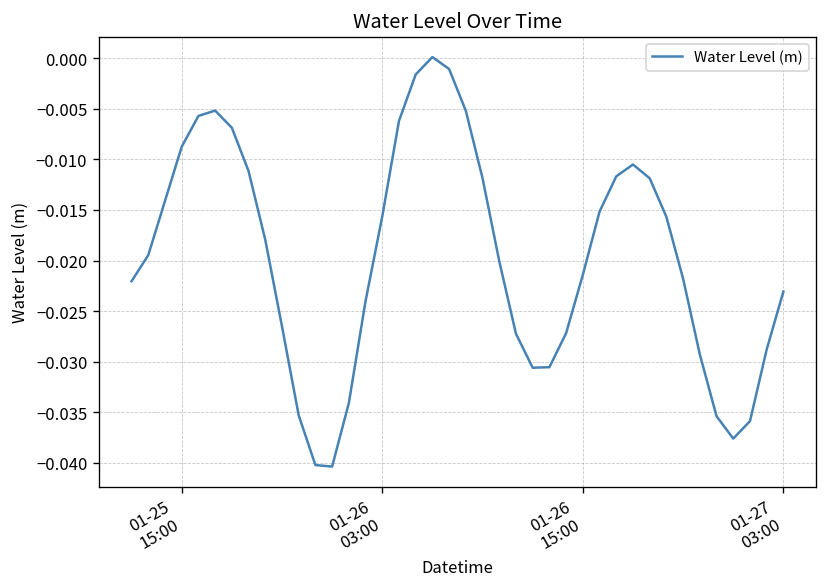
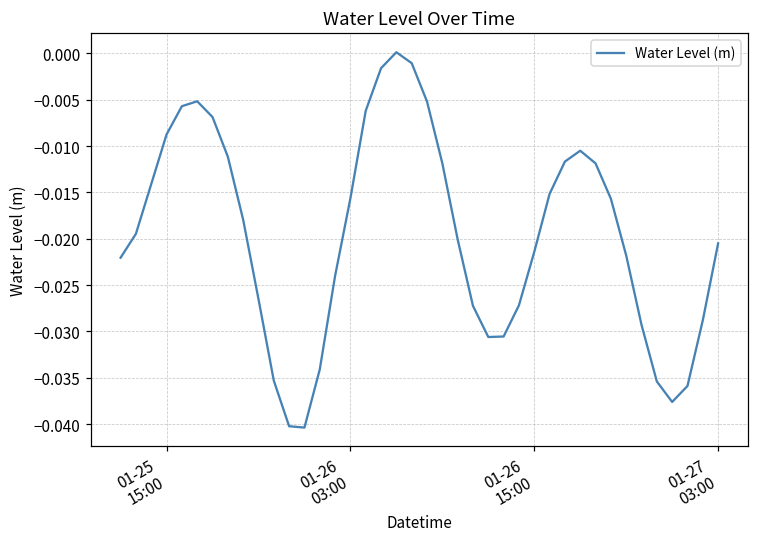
01-27 03:00: -0.023 -> -0.021
